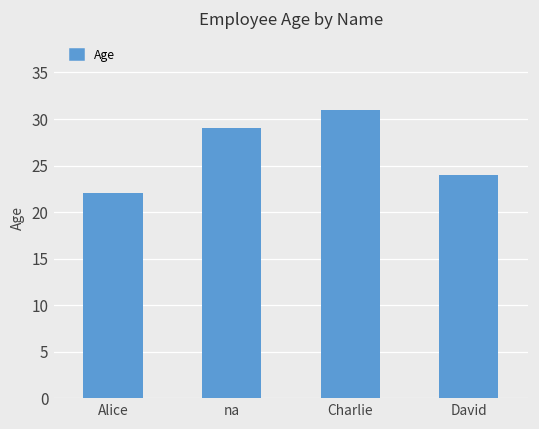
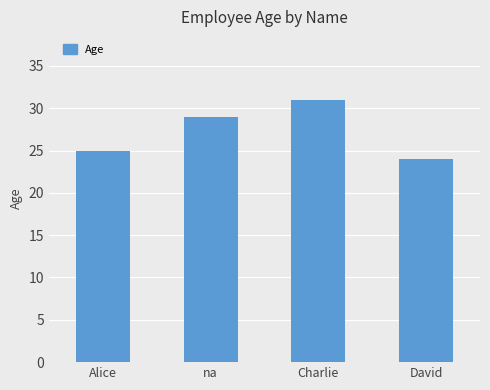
Alice: 22 -> 25
